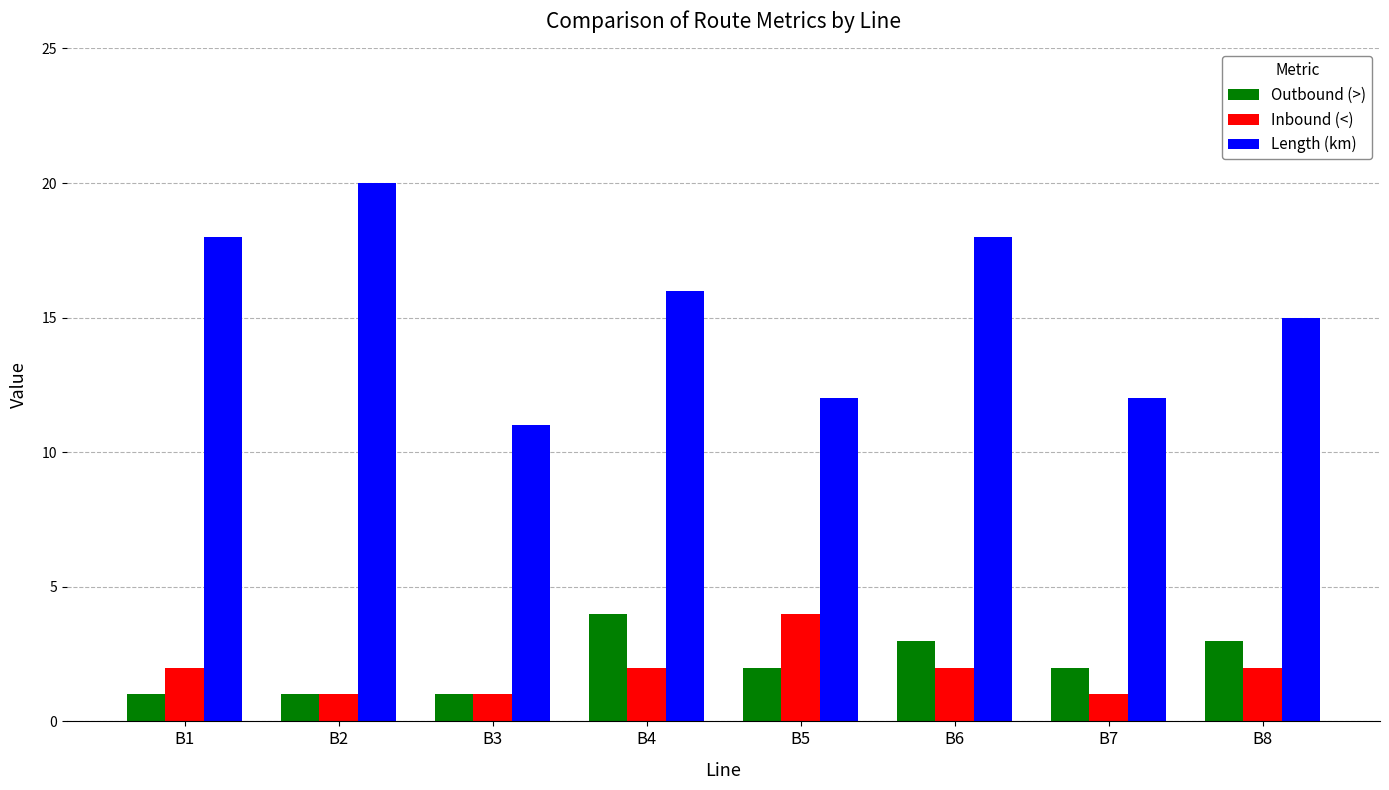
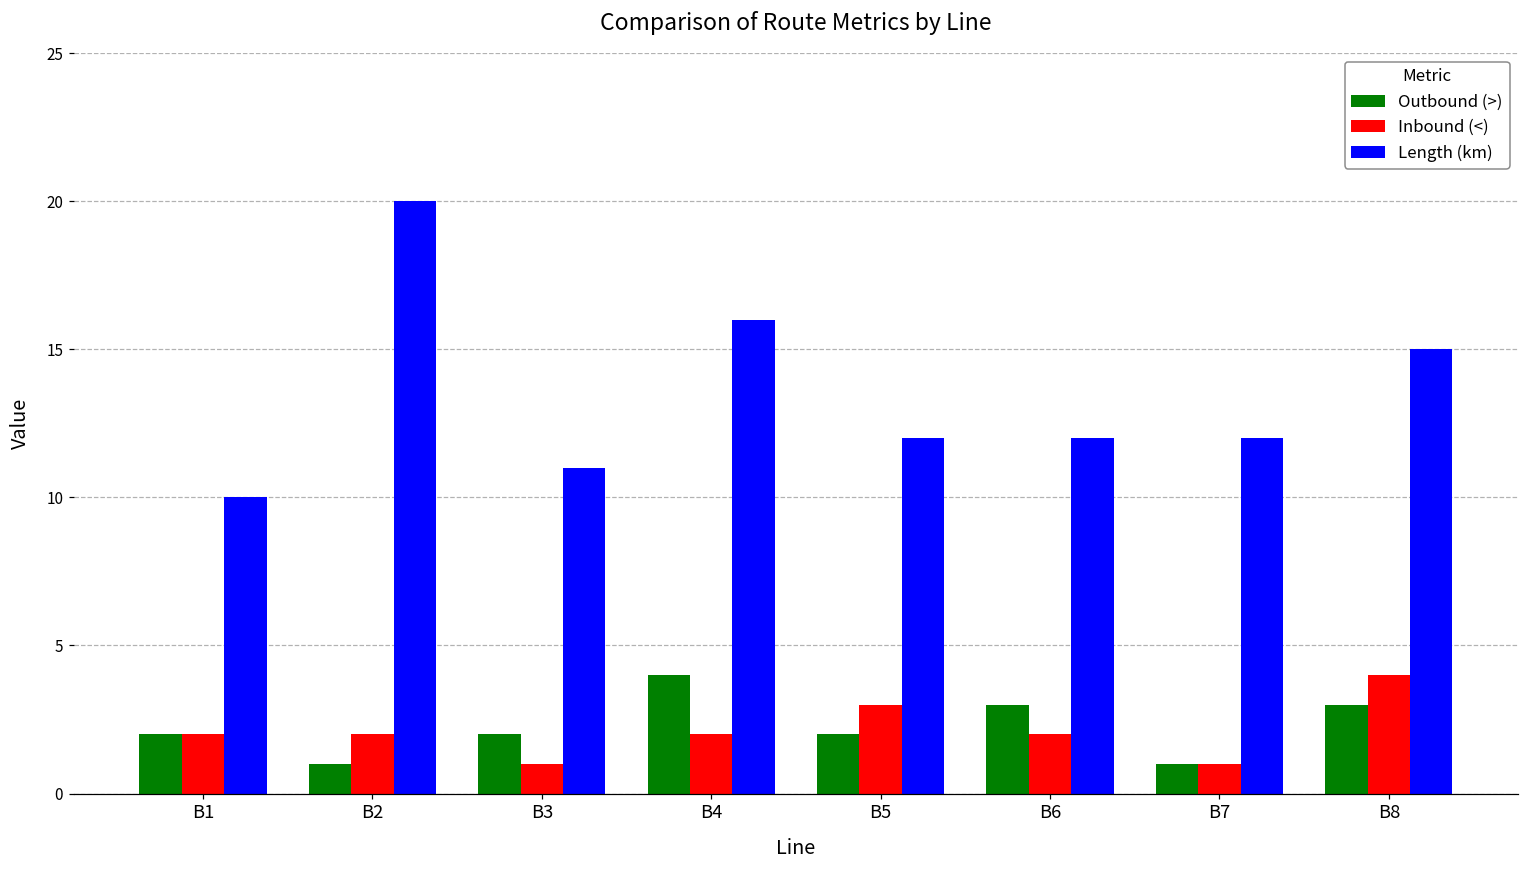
Outbound (>), B1: 1 -> 2
Length (km), B1: 18 -> 10
Inbound (<), B2: 1 -> 2
Outbound (>), B3: 1 -> 2
Inbound (<), B5: 4 -> 3
Length (km), B6: 18 -> 12
Outbound (>), B7: 2 -> 1
Inbound (<), B8: 2 -> 4
